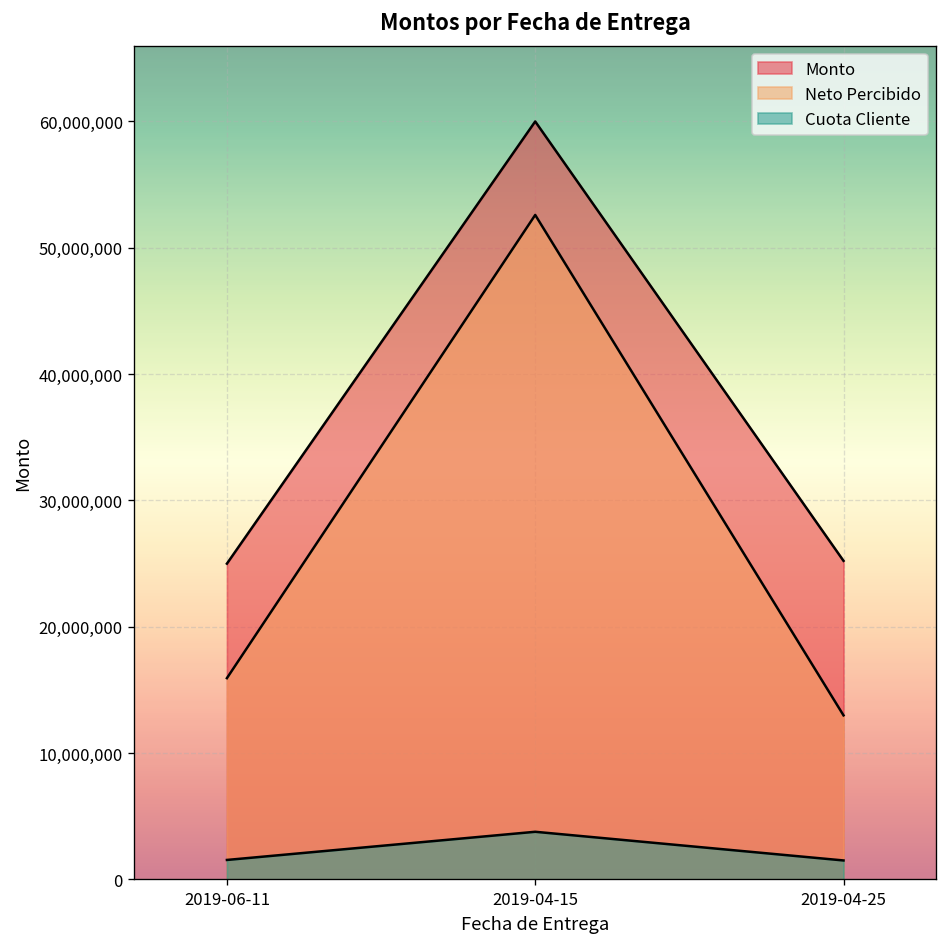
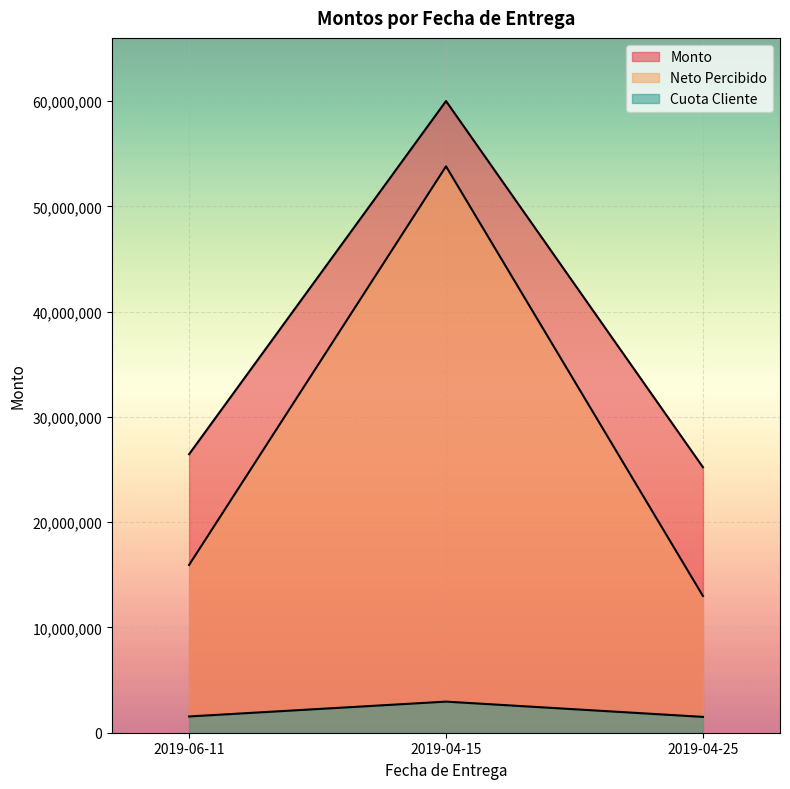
Monto, 2019-06-11: 25,000,000 -> 26,500,000
Neto Percibido, 2019-04-15: 52,600,000 -> 53,800,000
Cuota Cliente, 2019-04-15: 3,800,000 -> 3,000,000
